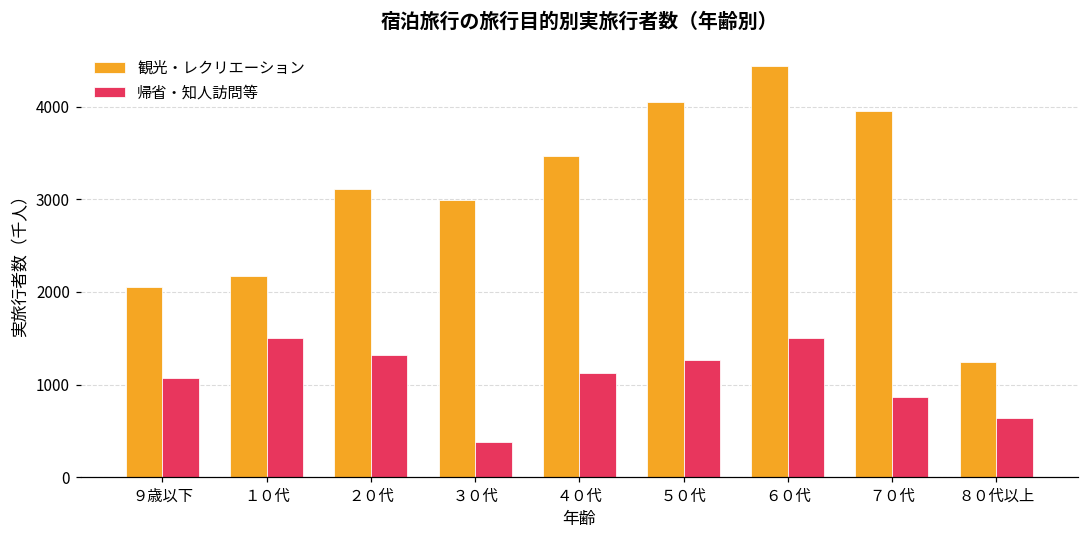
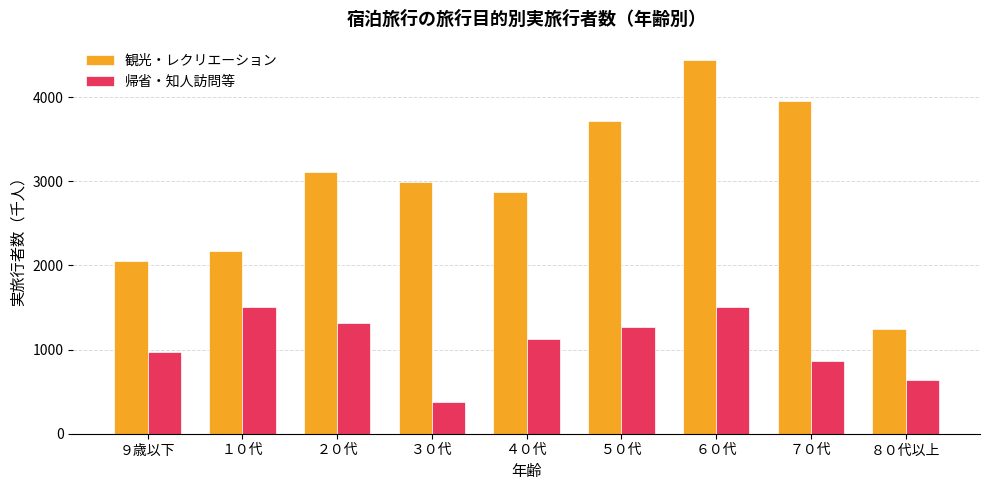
帰省・知人訪問等, ９歳以下: 1100 -> 1000
観光・レクリエーション, ４０代: 3500 -> 2900
観光・レクリエーション, ５０代: 4100 -> 3700
